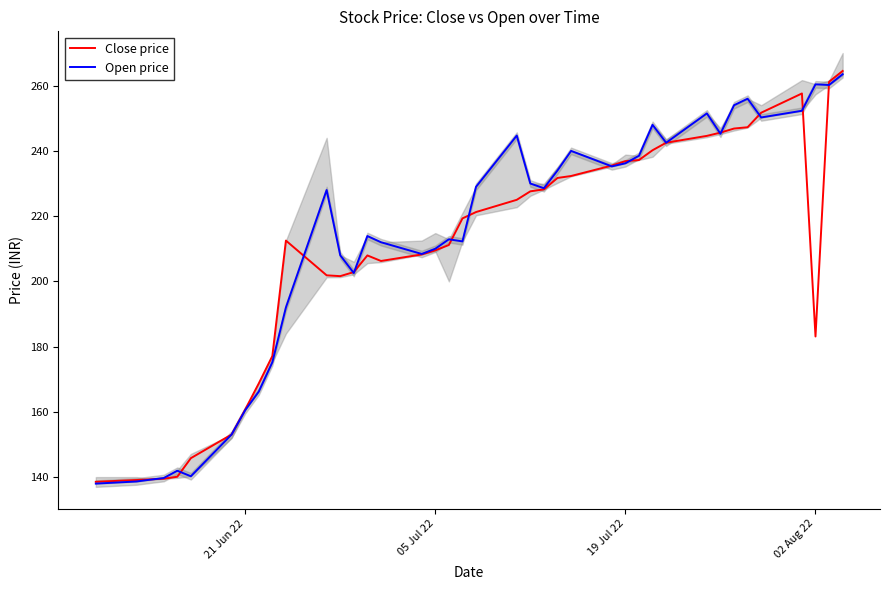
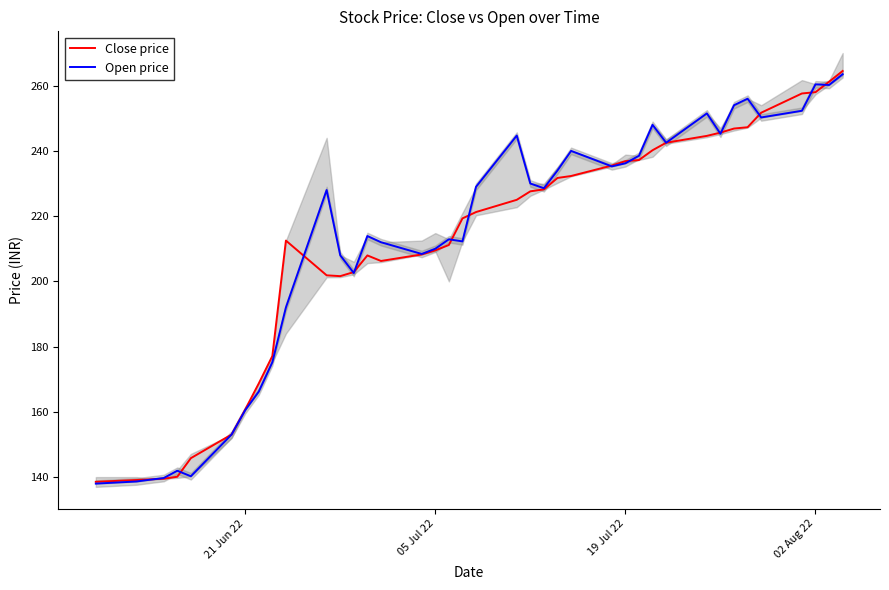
Close price, 02 Aug 22: 183 -> 258
